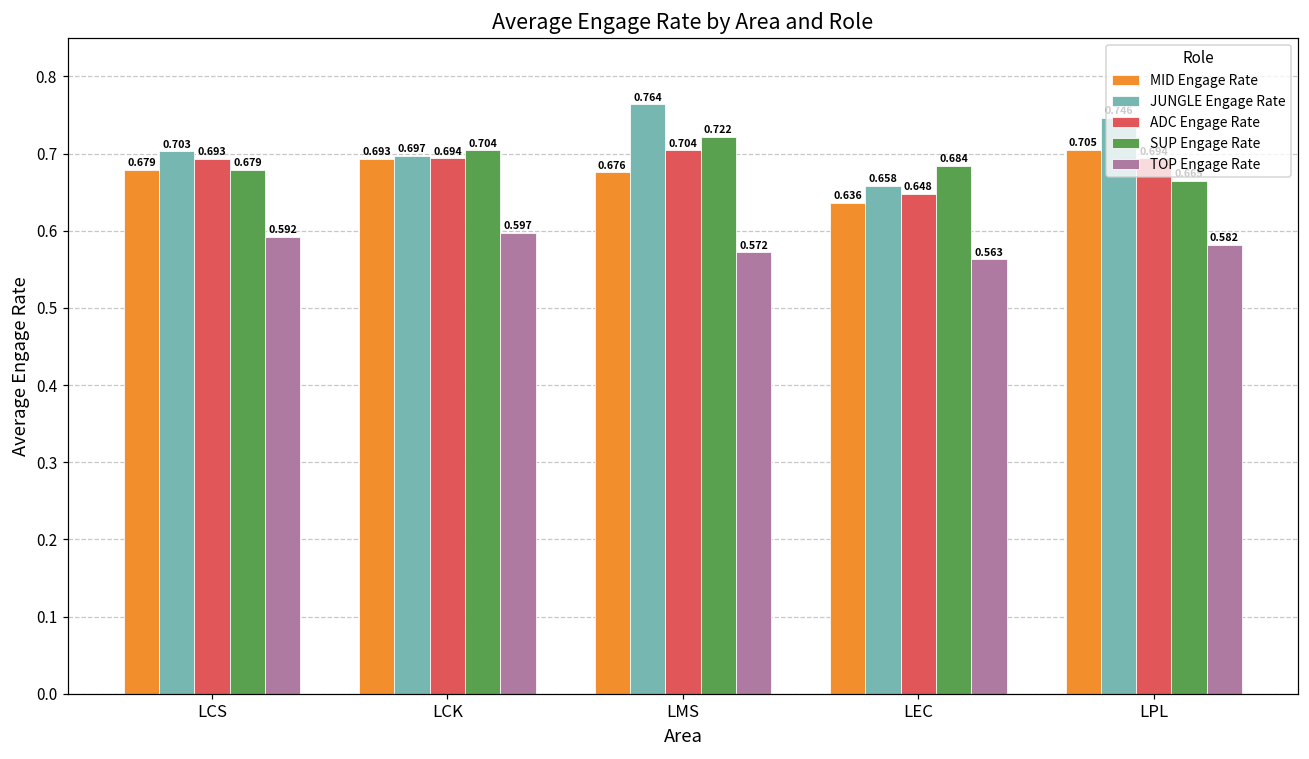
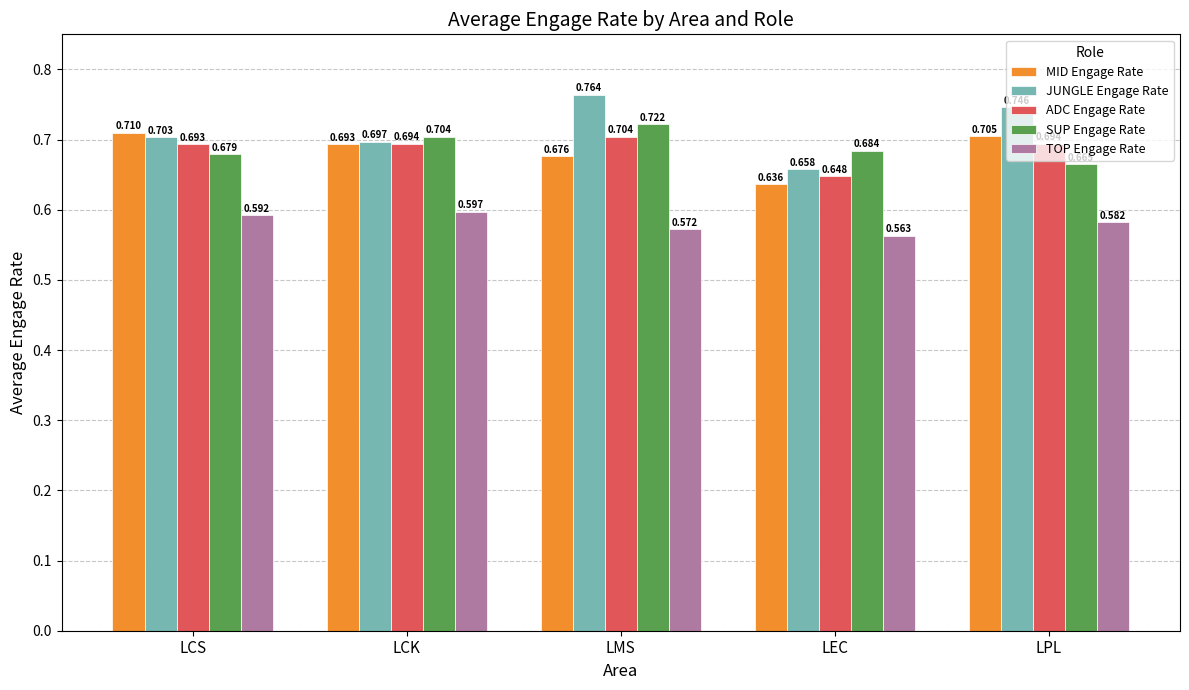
MID Engage Rate, LCS: 0.679 -> 0.710
